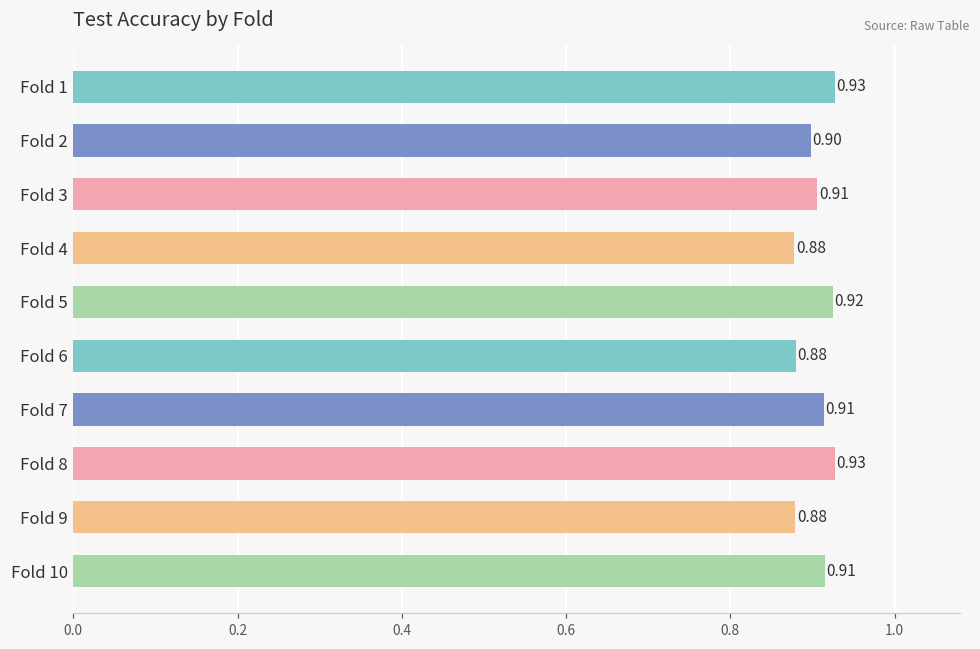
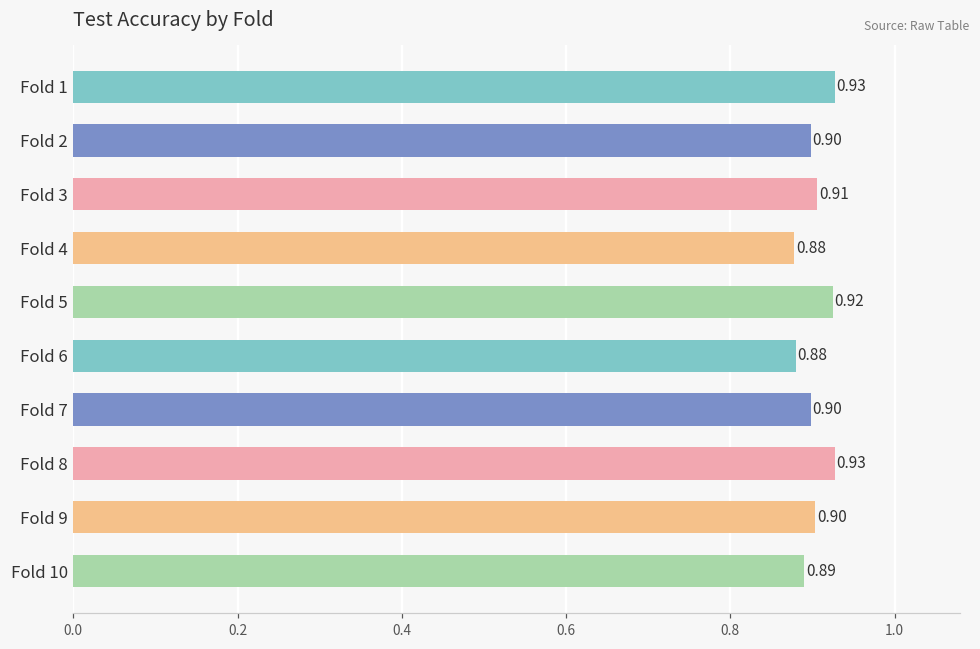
Fold 7: 0.91 -> 0.90
Fold 9: 0.88 -> 0.90
Fold 10: 0.91 -> 0.89
